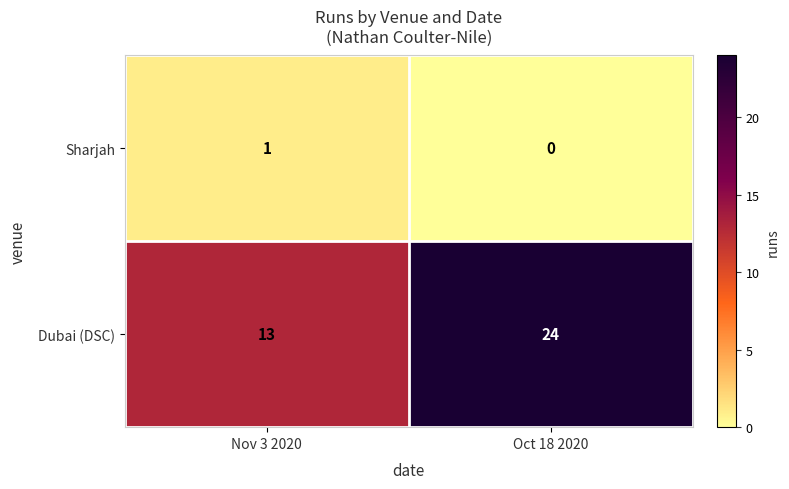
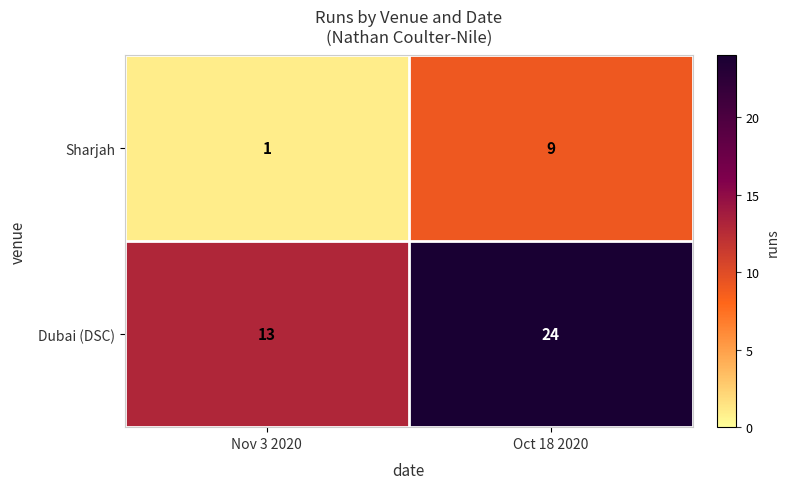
Sharjah, Oct 18 2020: 0 -> 9
